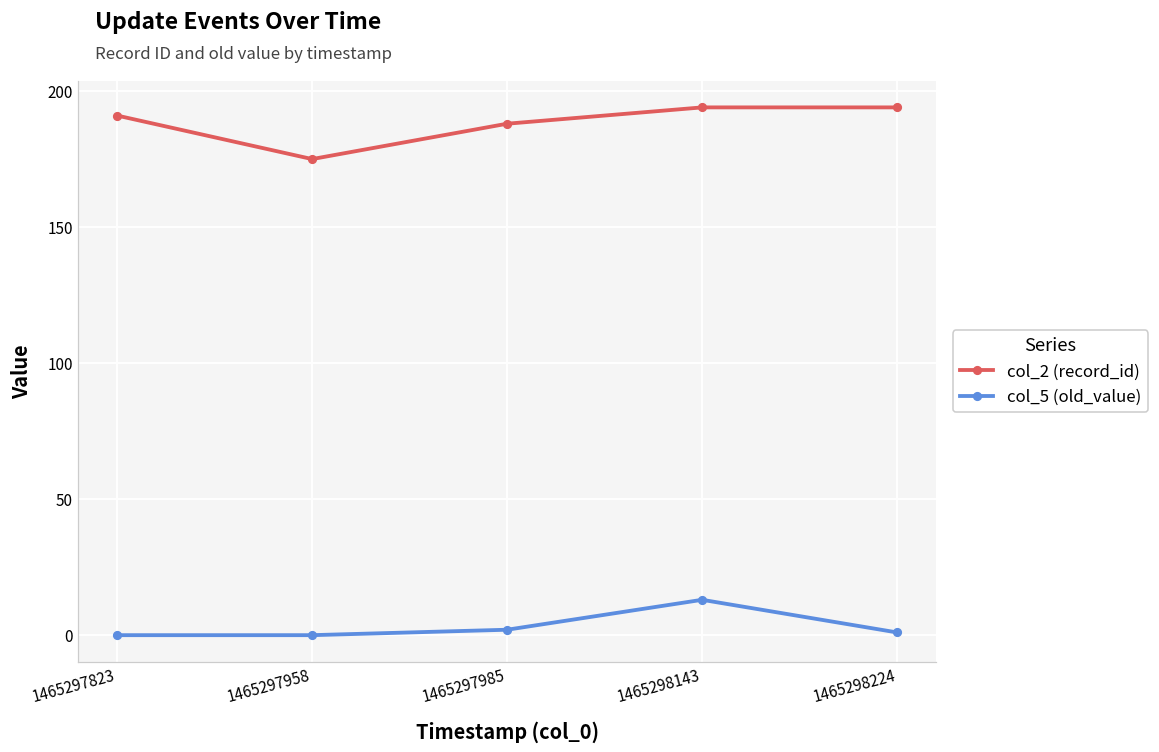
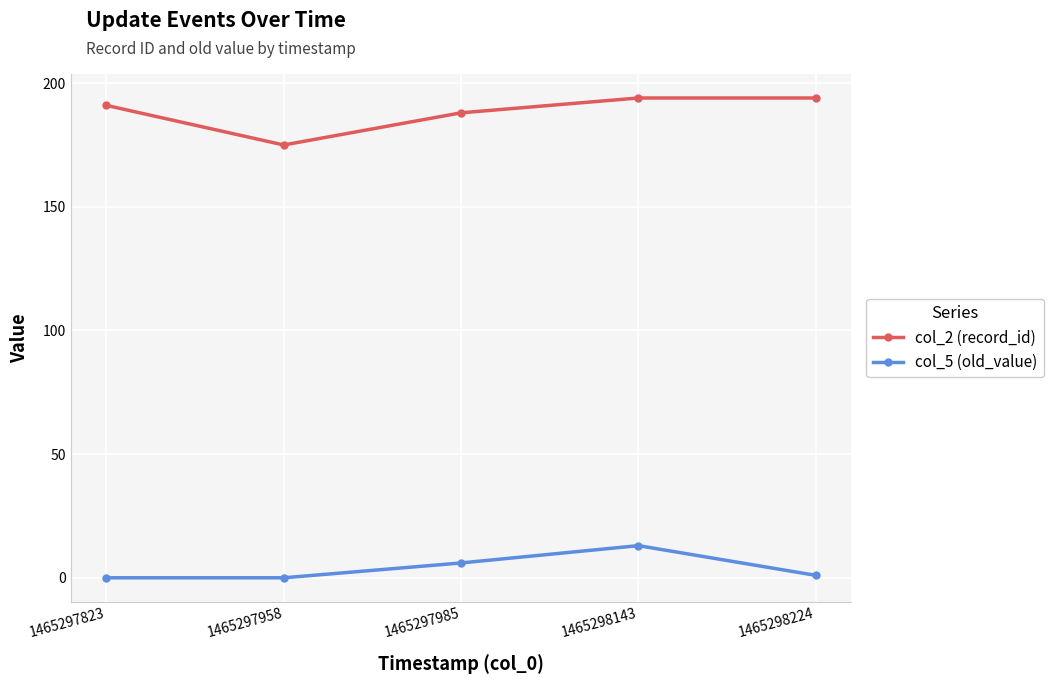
col_5 (old_value), 1465297985: 2 -> 6
